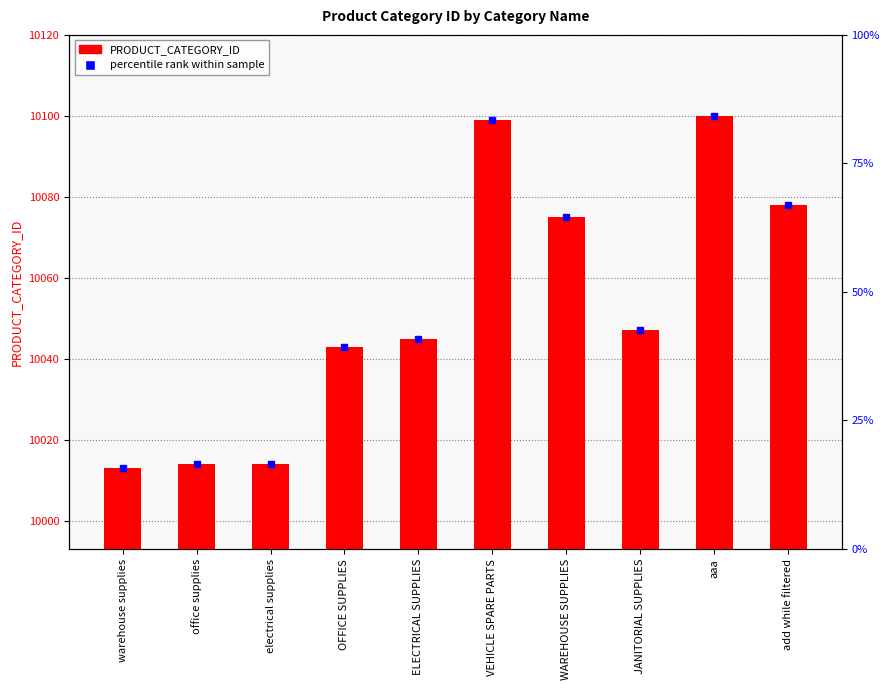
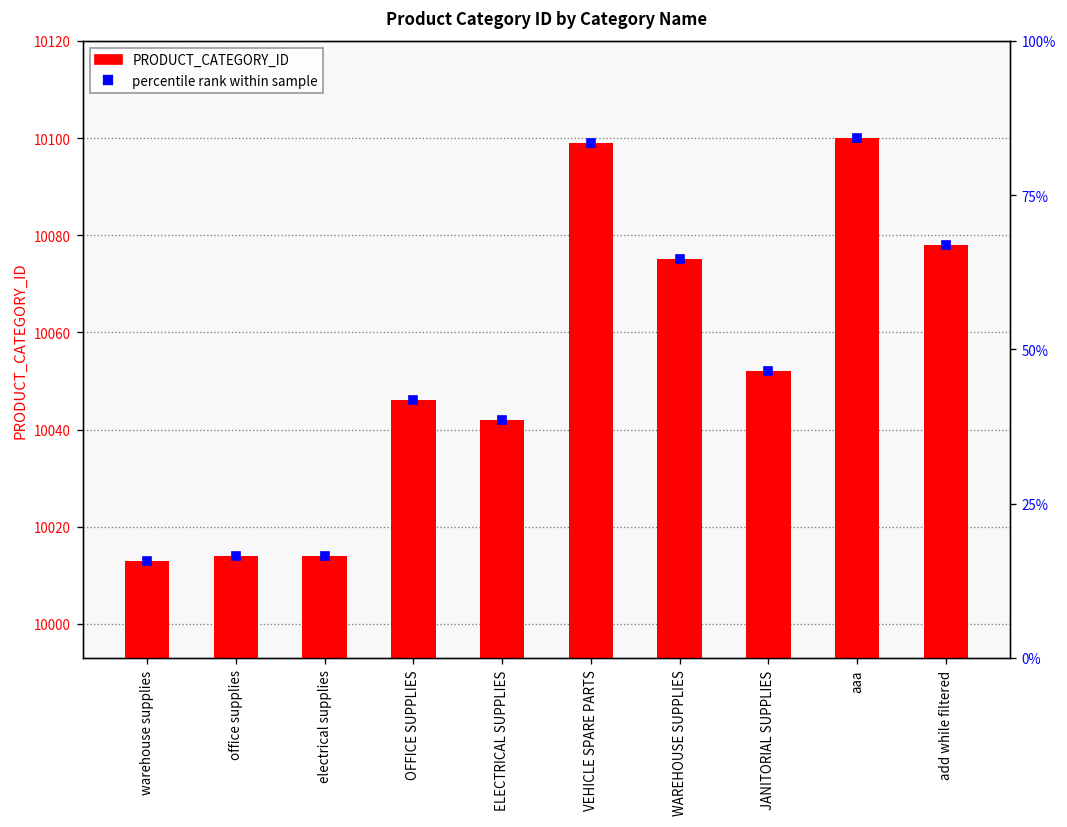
PRODUCT_CATEGORY_ID, OFFICE SUPPLIES: 10043 -> 10046
PRODUCT_CATEGORY_ID, ELECTRICAL SUPPLIES: 10045 -> 10042
PRODUCT_CATEGORY_ID, JANITORIAL SUPPLIES: 10047 -> 10052
